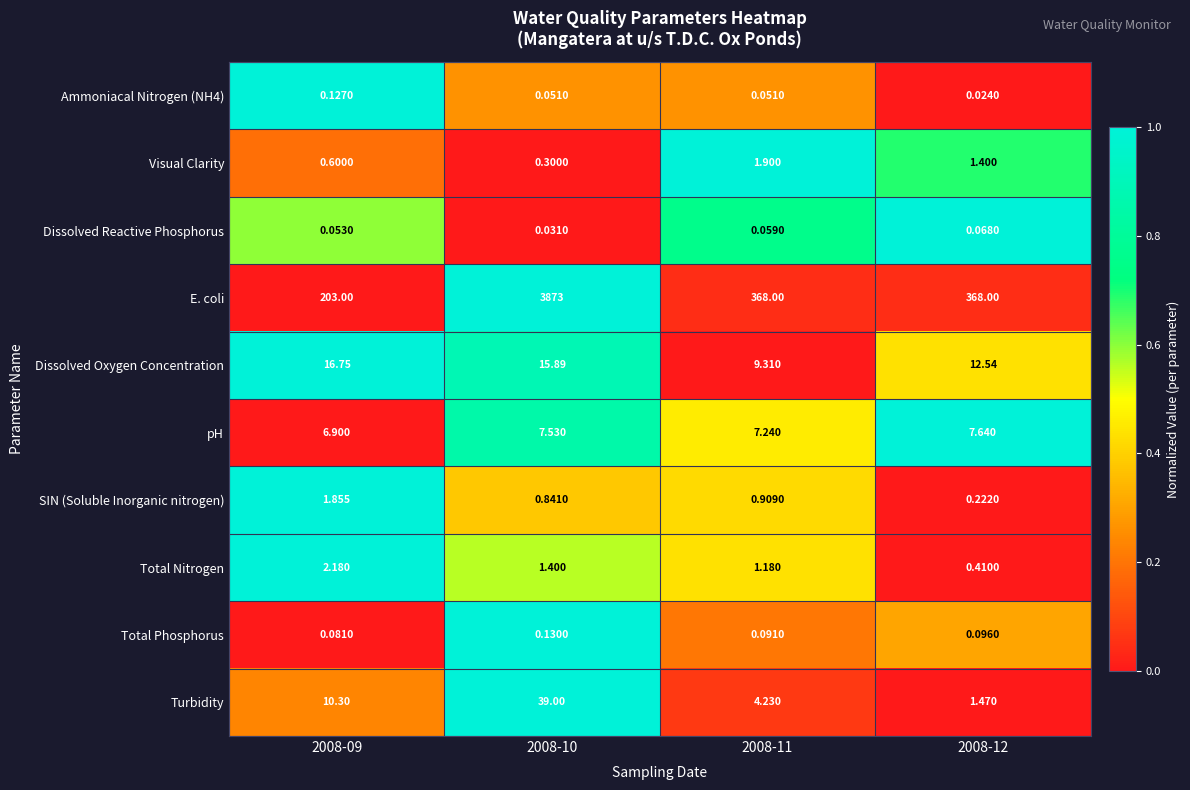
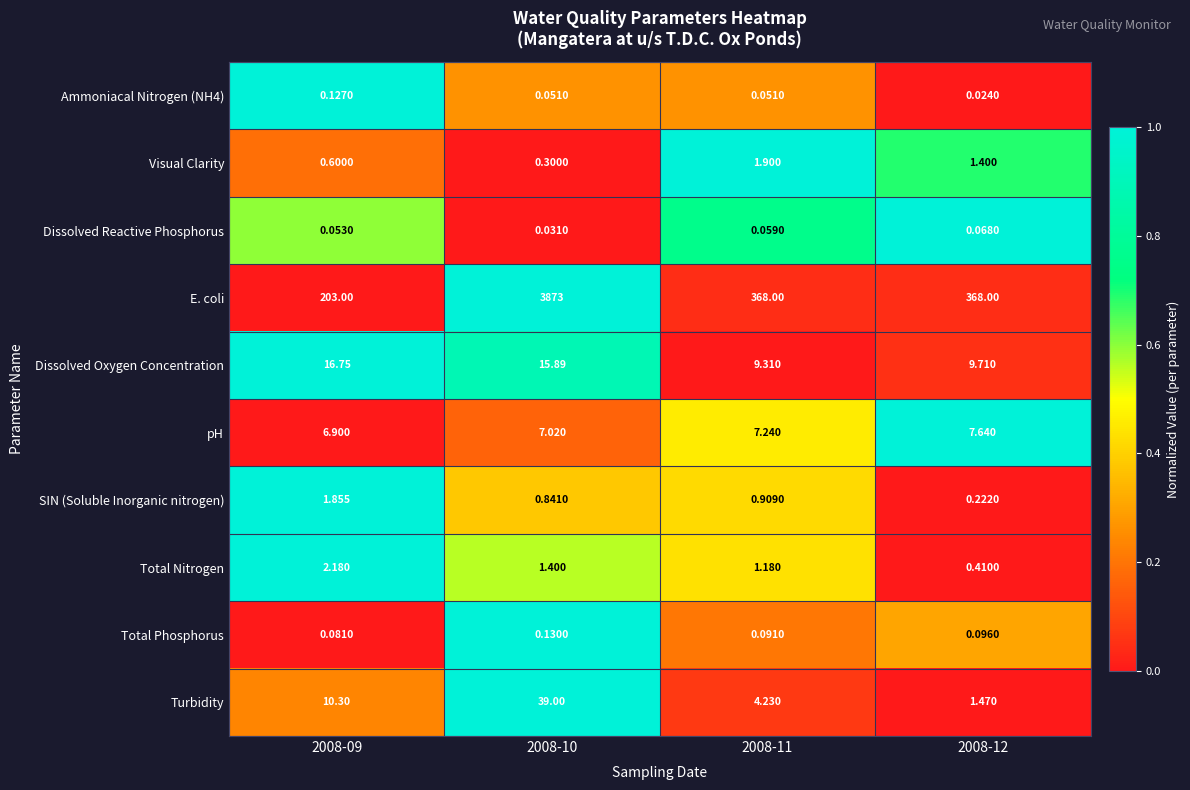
Dissolved Oxygen Concentration, 2008-12: 12.54 -> 9.710
pH, 2008-10: 7.530 -> 7.020
